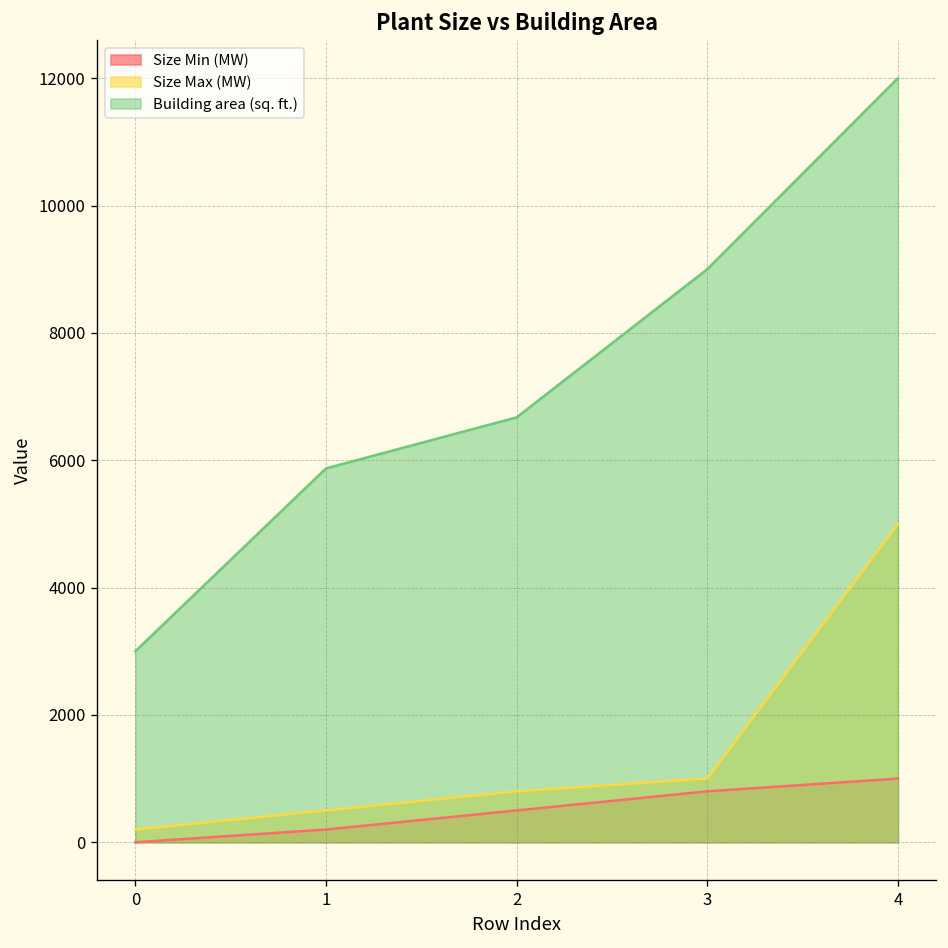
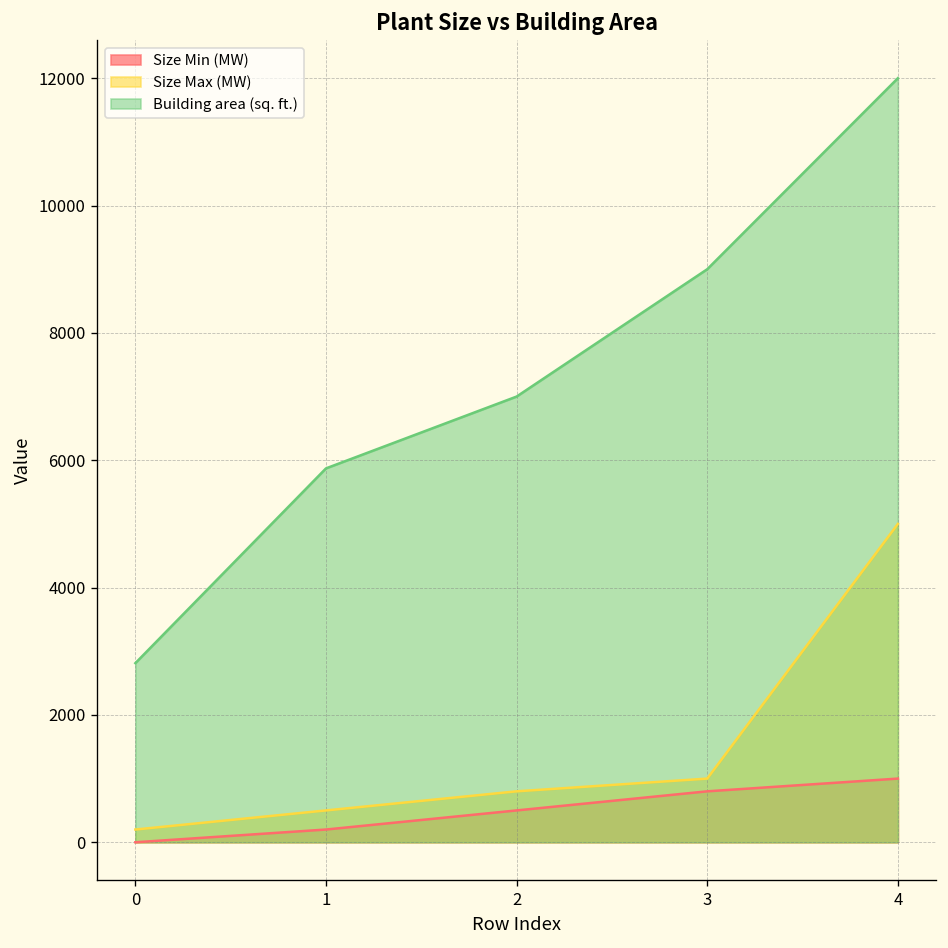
Building area (sq. ft.), 0: 3000 -> 2800
Building area (sq. ft.), 2: 6700 -> 7000
